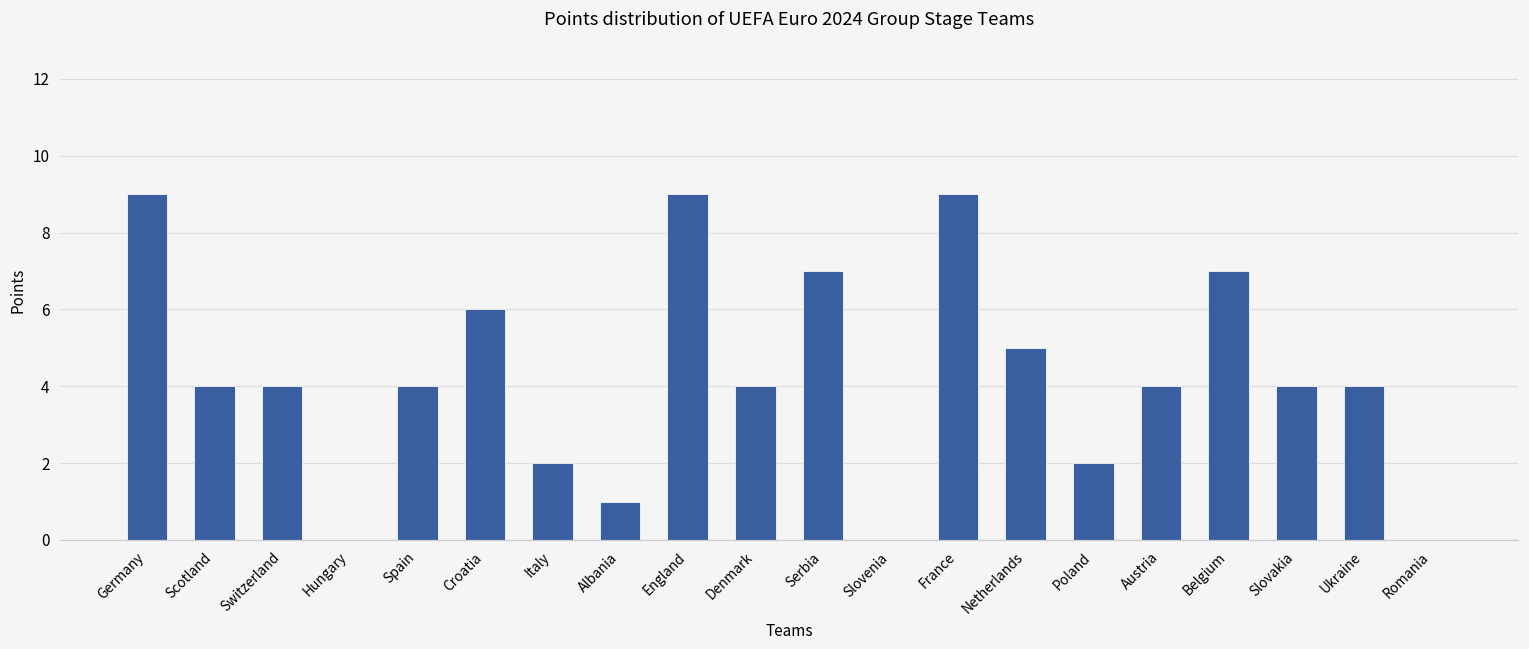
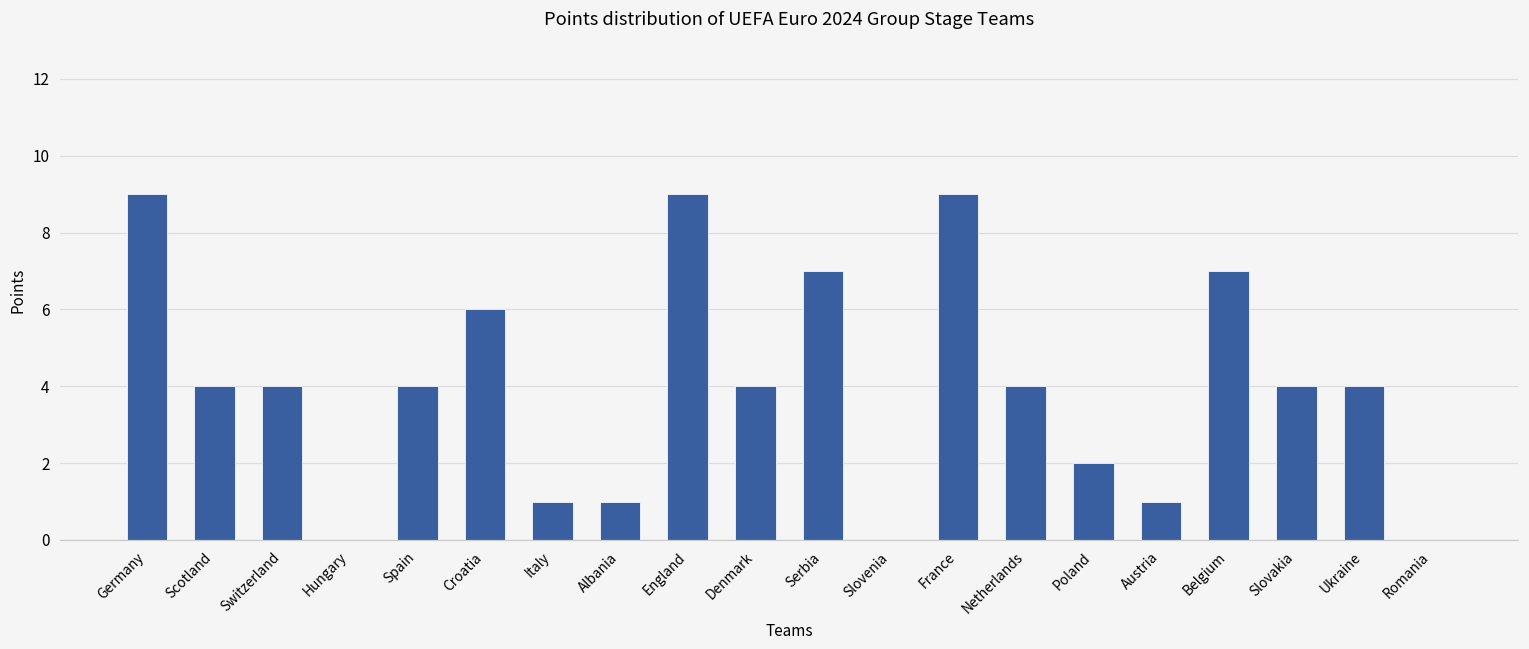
Italy: 2 -> 1
Netherlands: 5 -> 4
Austria: 4 -> 1
